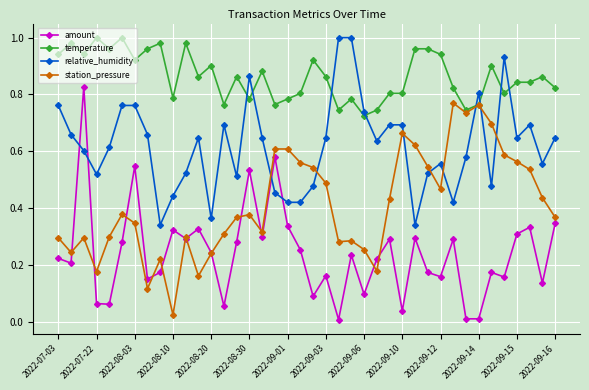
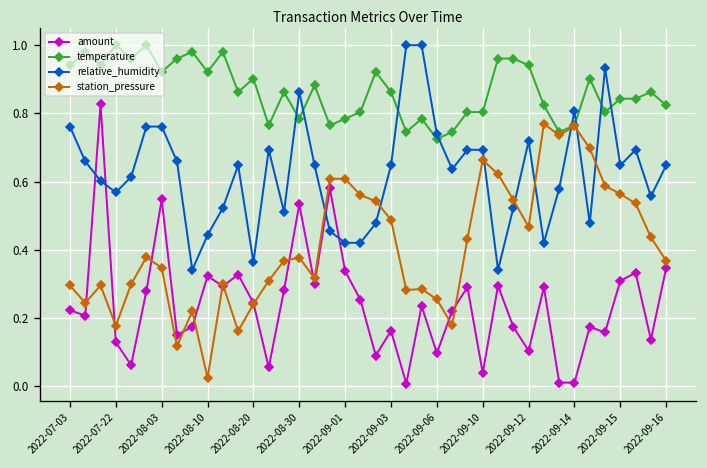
amount, 2022-07-22: 0.06 -> 0.13
relative_humidity, 2022-07-22: 0.52 -> 0.57
temperature, 2022-08-10: 0.79 -> 0.92
amount, 2022-09-12: 0.16 -> 0.10
relative_humidity, 2022-09-12: 0.56 -> 0.72
